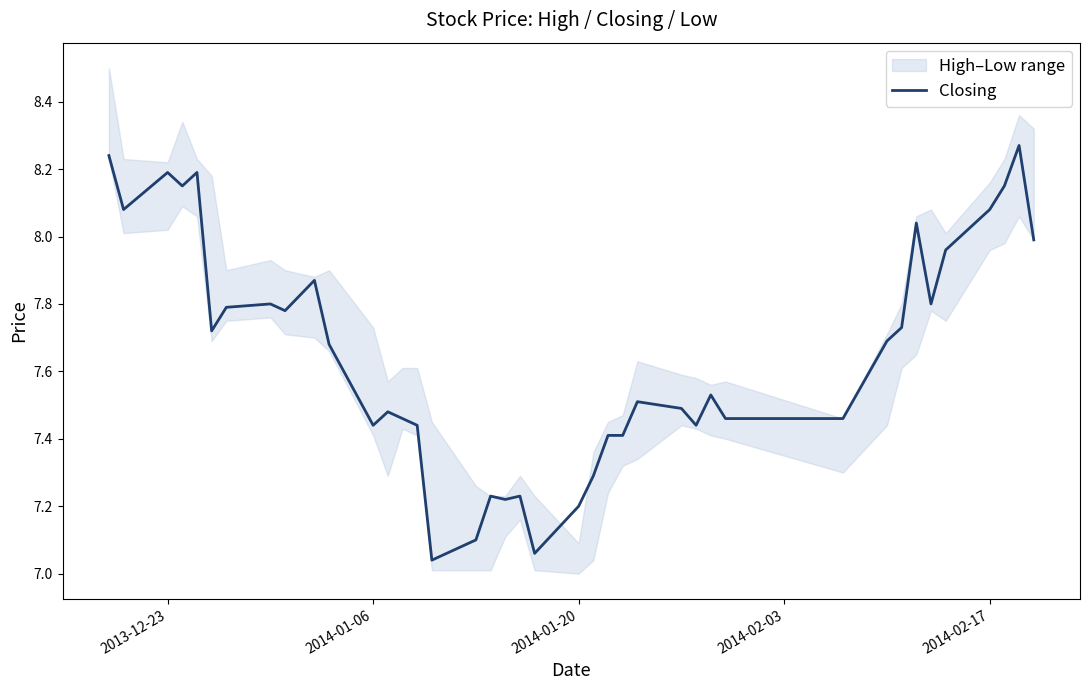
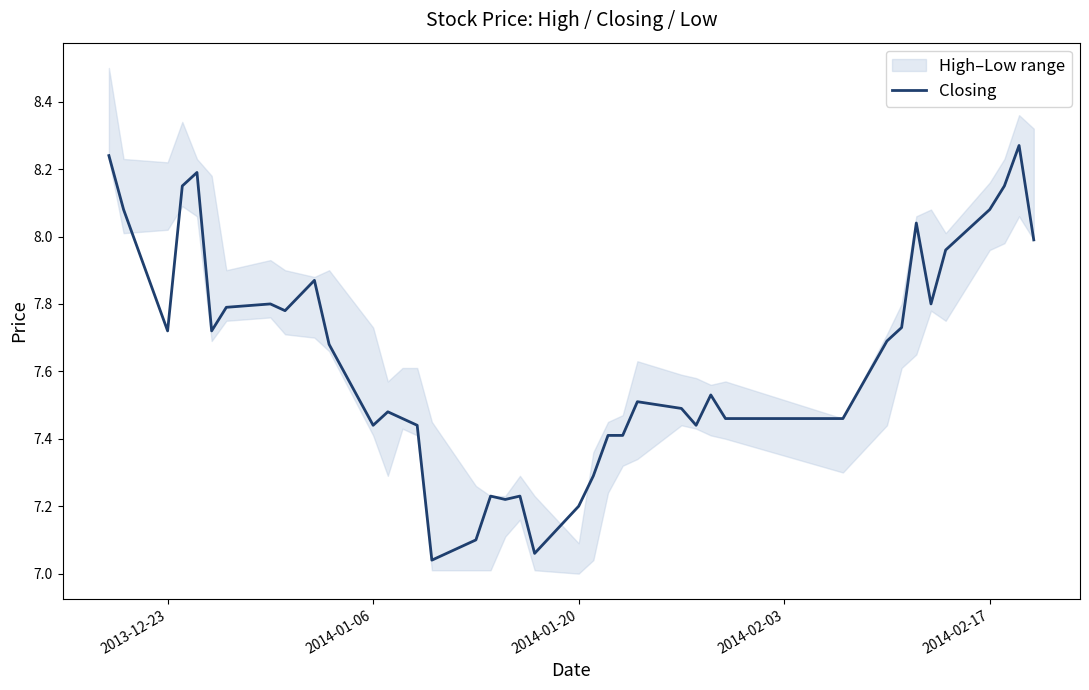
Closing, 2013-12-23: 8.19 -> 7.72
